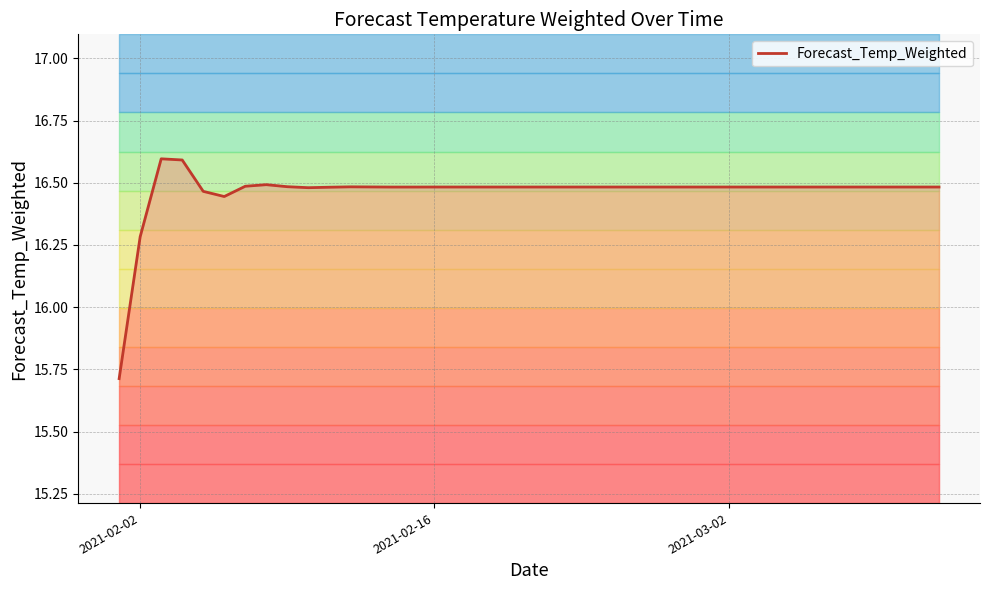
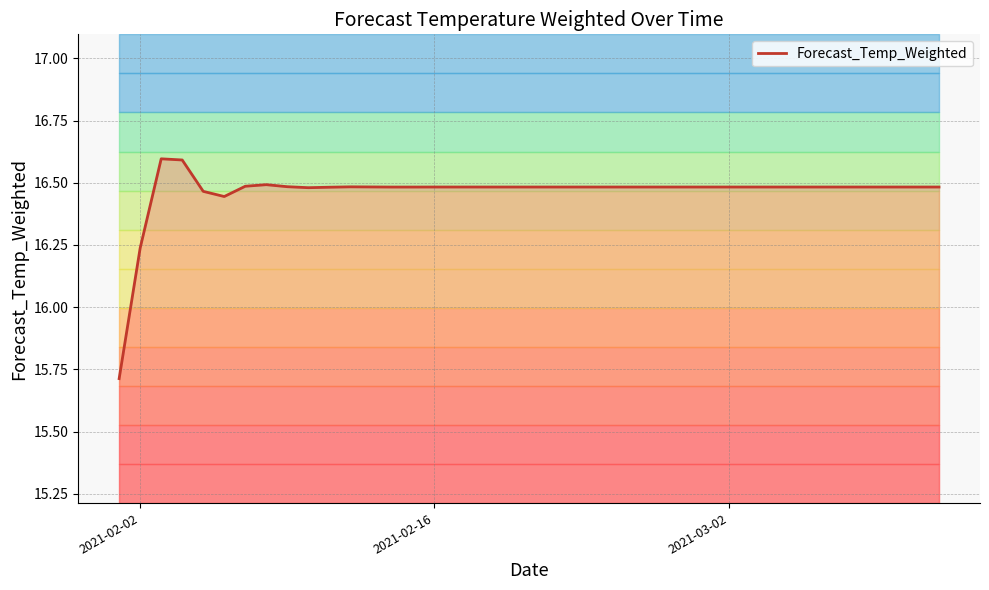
Forecast_Temp_Weighted, 2021-02-02: 16.28 -> 16.24
